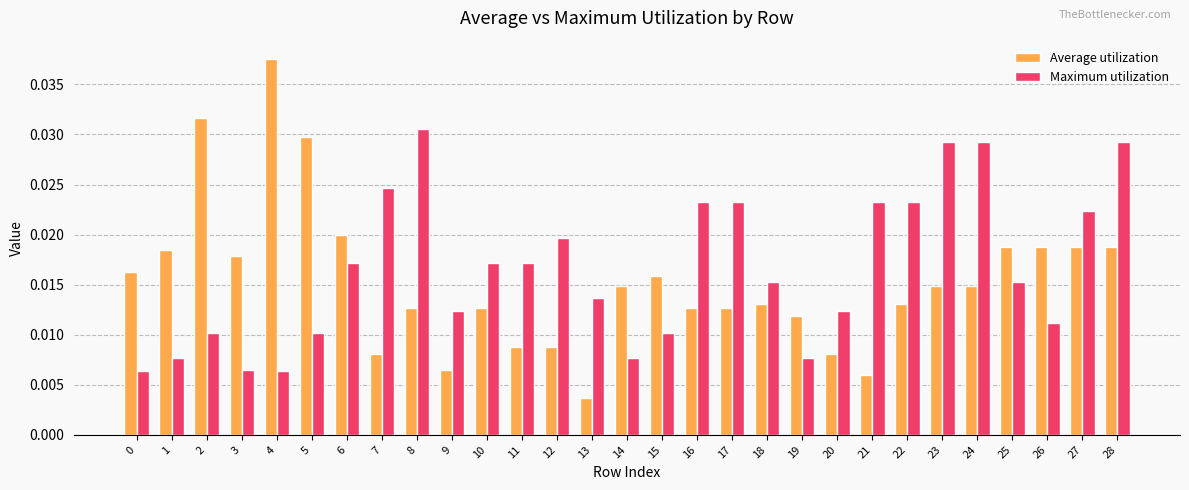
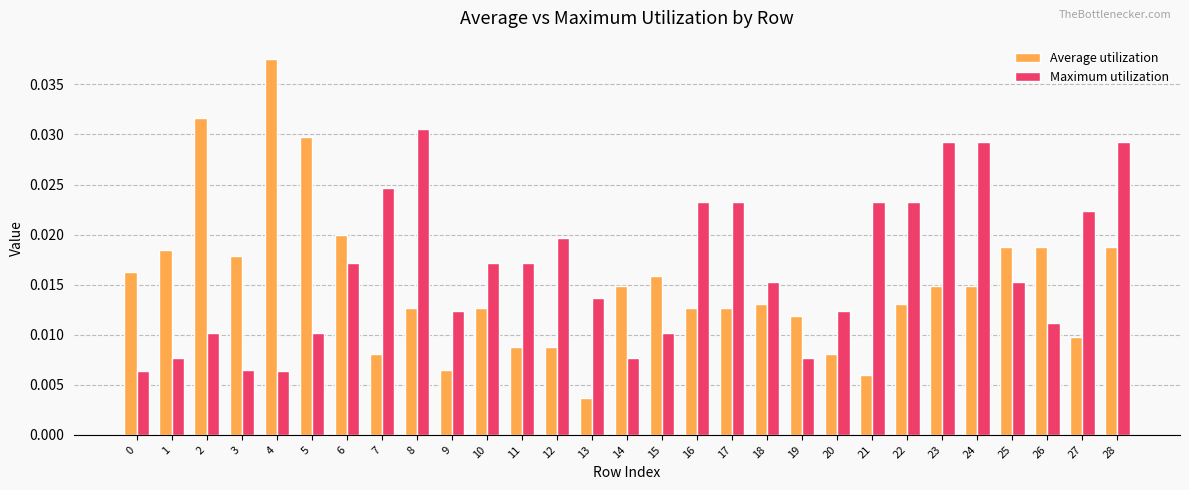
Average utilization, 27: 0.0187 -> 0.0097
